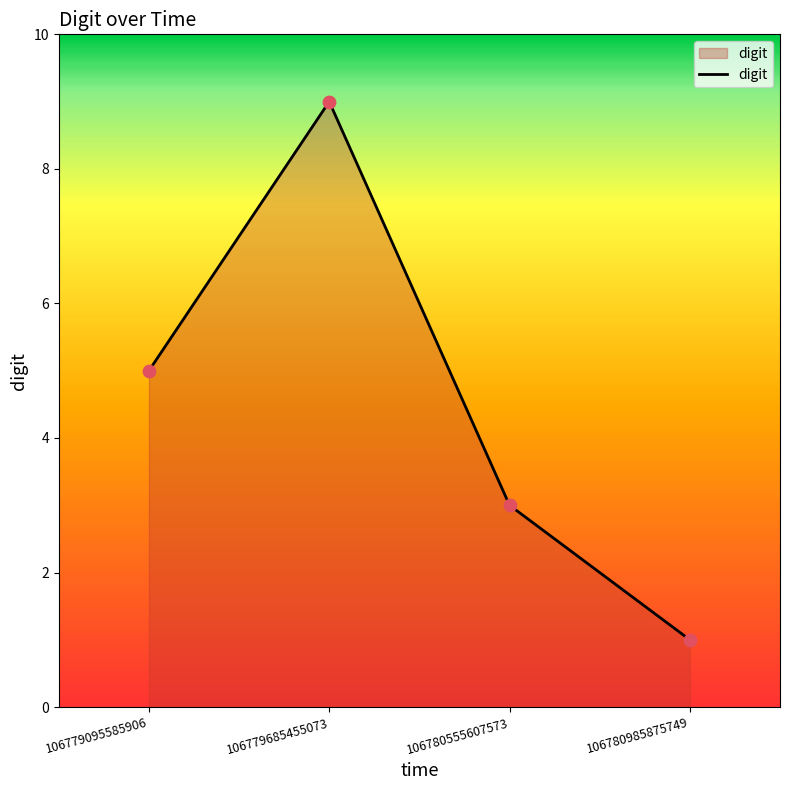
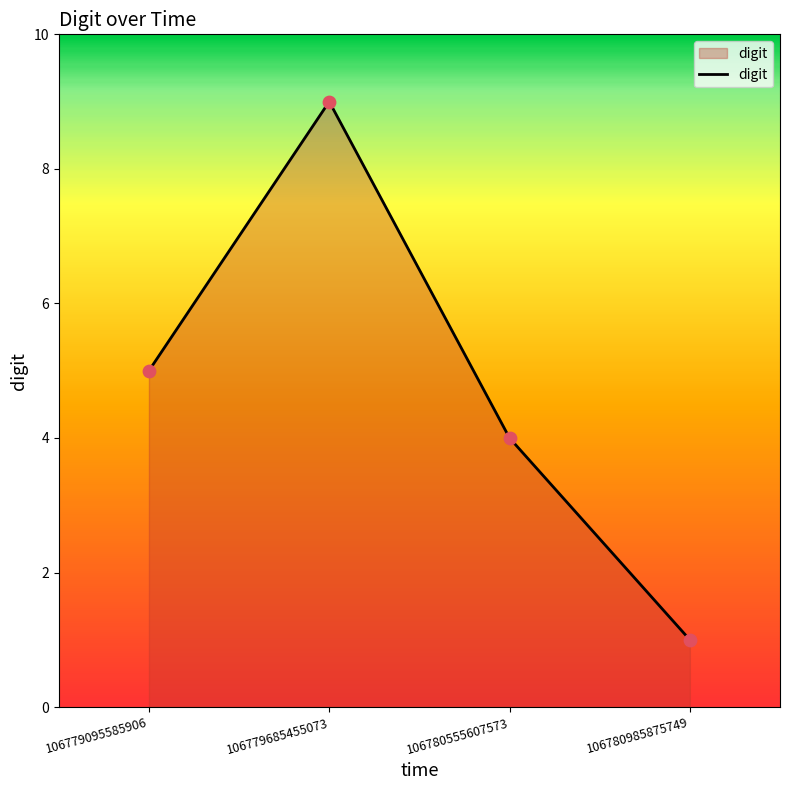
106780555607573: 3 -> 4
